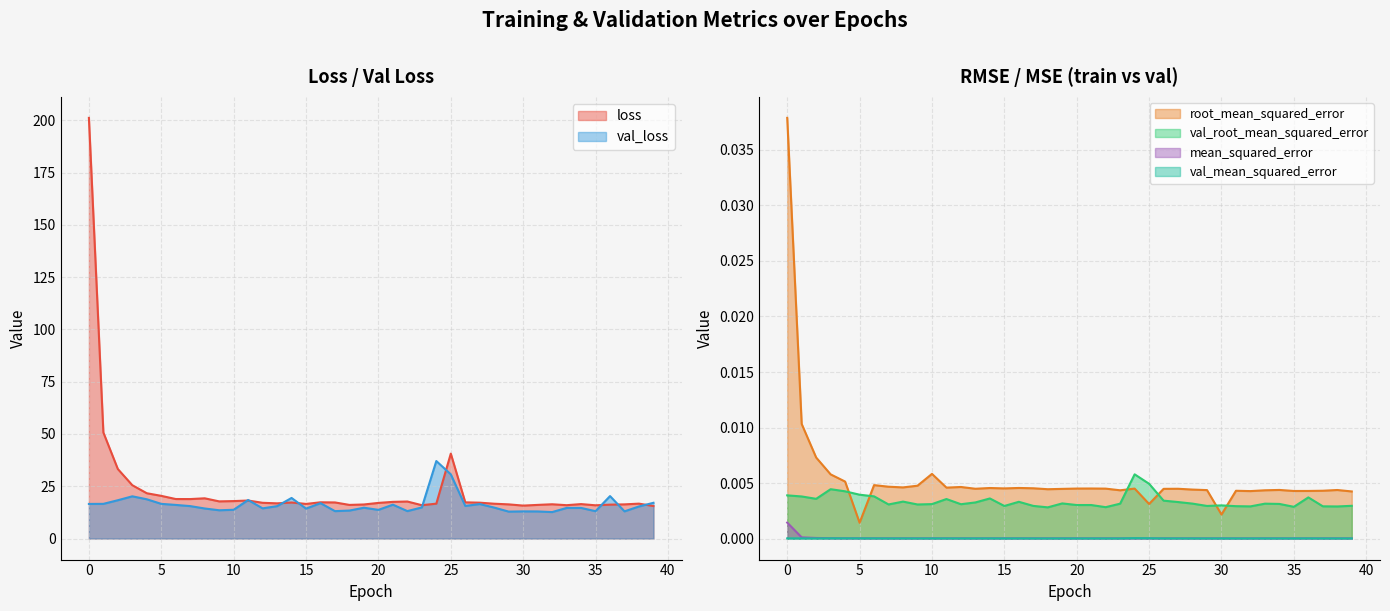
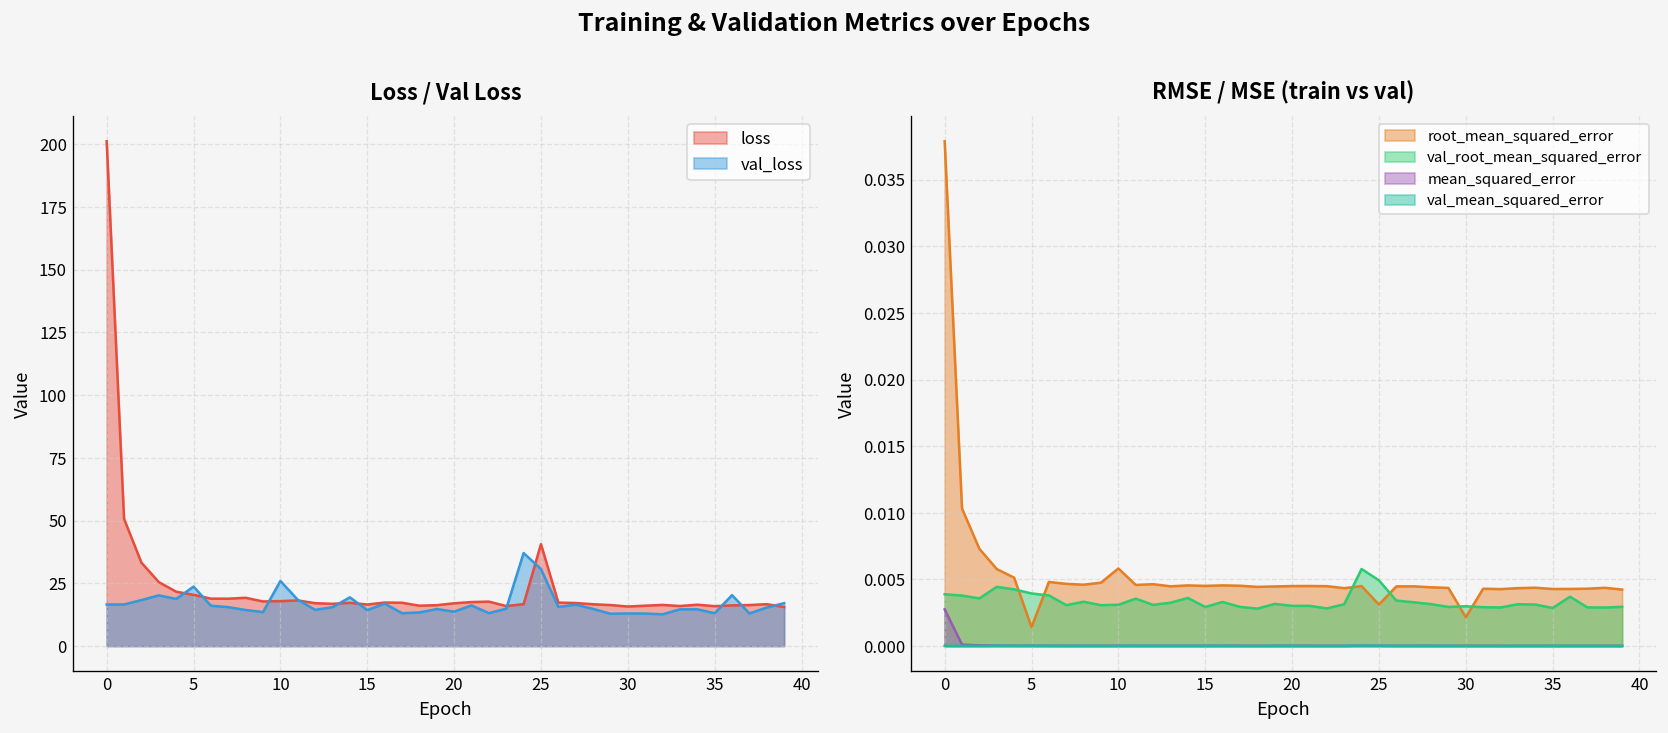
Loss / Val Loss, val_loss, 5: 17 -> 24
Loss / Val Loss, val_loss, 10: 14 -> 26
RMSE / MSE (train vs val), mean_squared_error, 0: 0.0014 -> 0.0028
